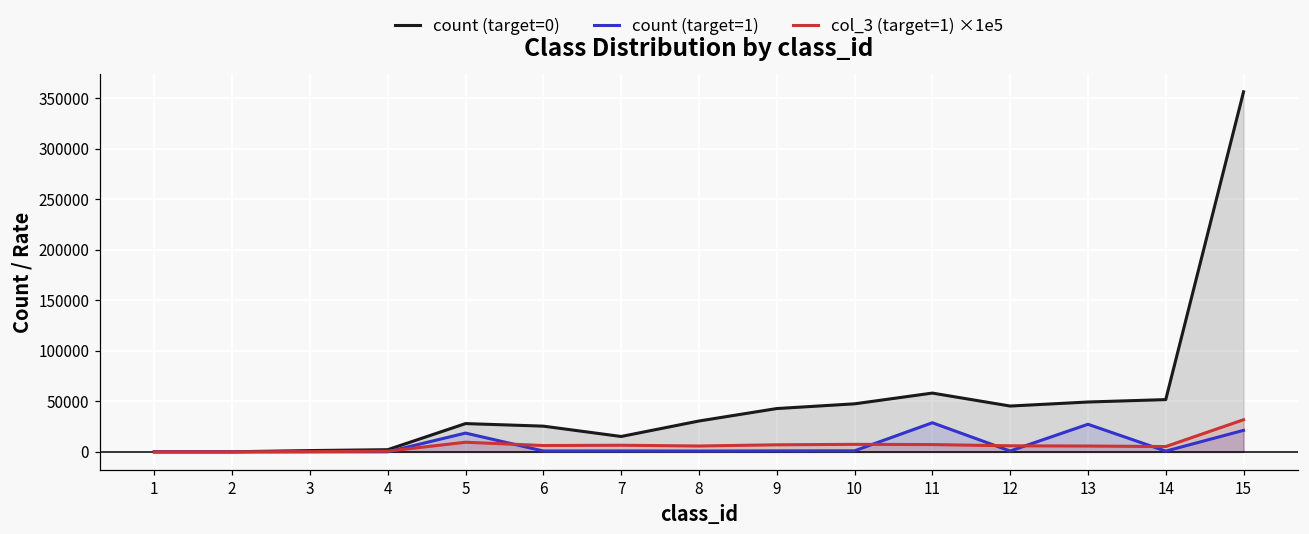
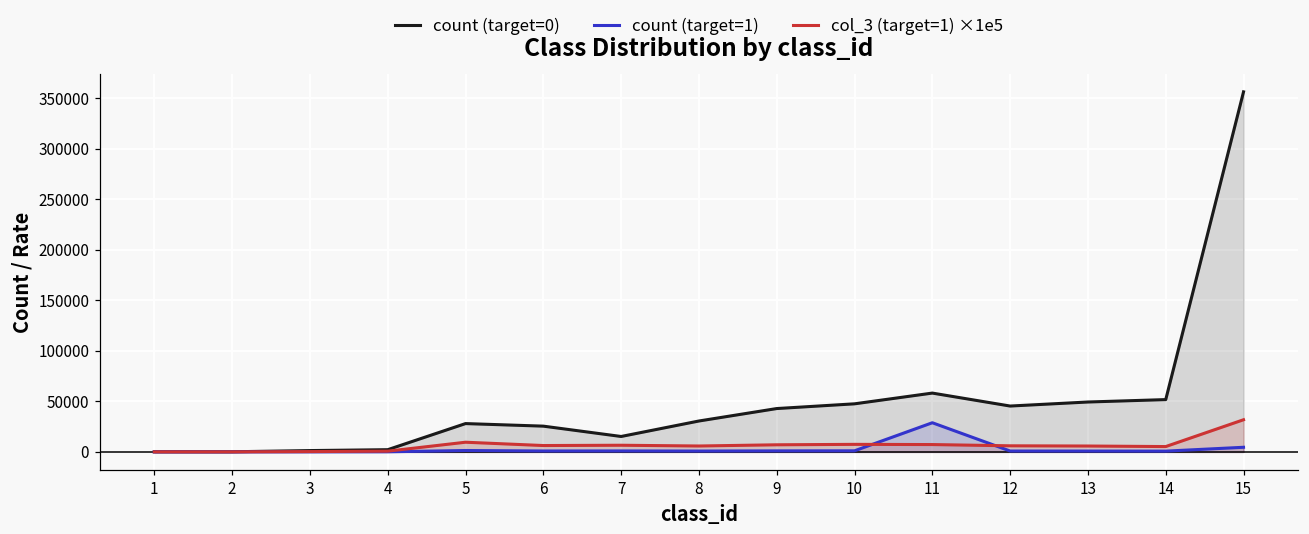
count (target=1), 5: 20000 -> 0
count (target=1), 13: 30000 -> 0
count (target=1), 15: 20000 -> 0
